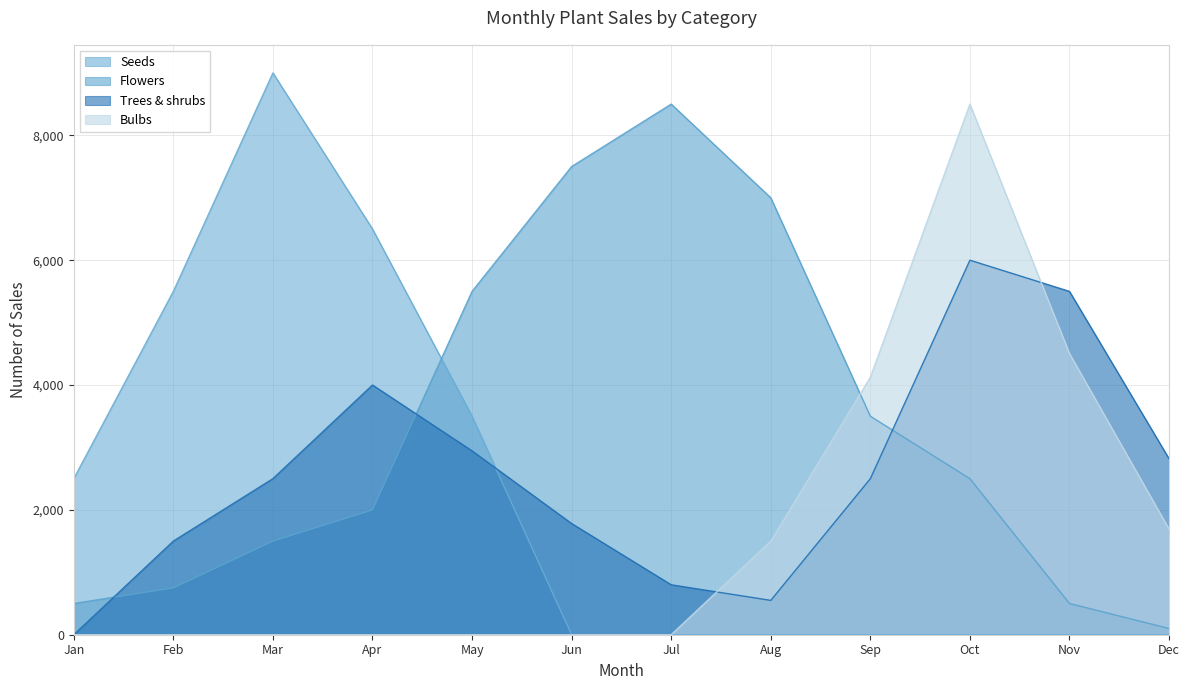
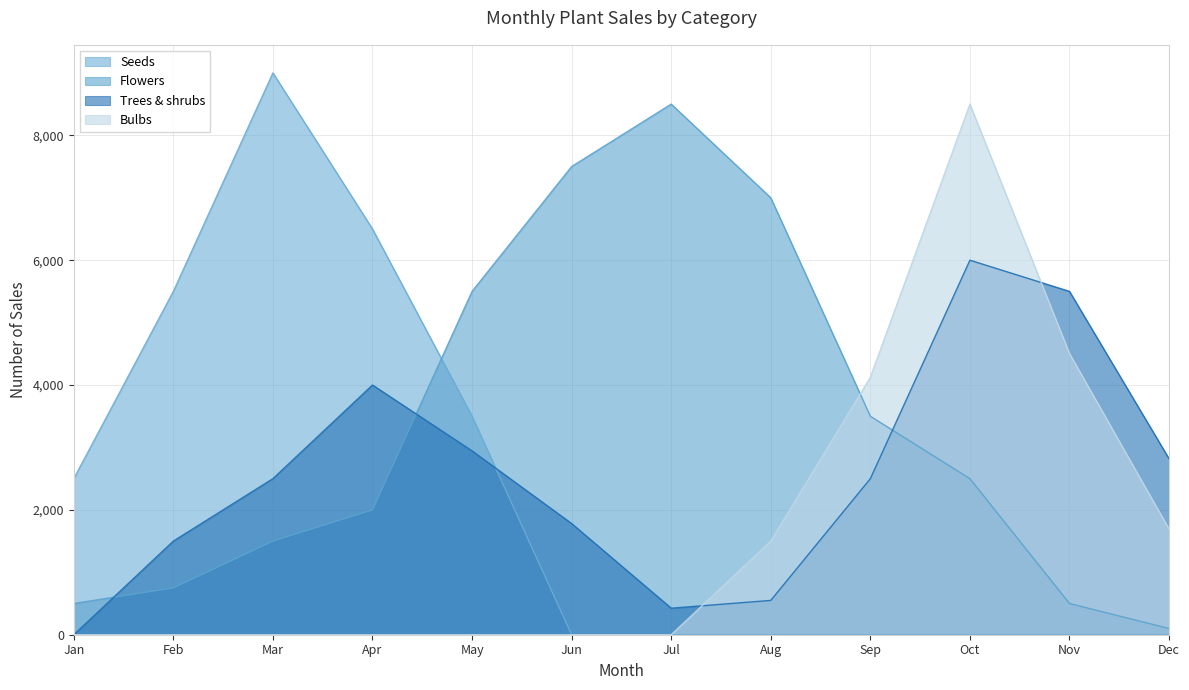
Trees & shrubs, Jul: 800 -> 400
